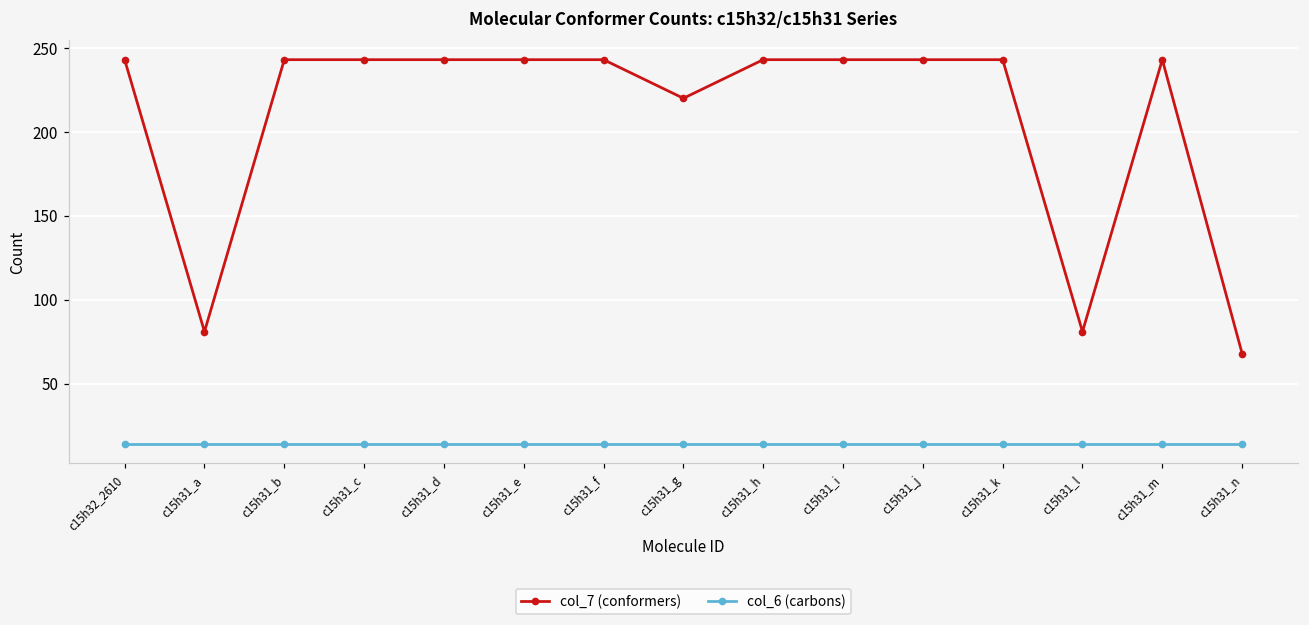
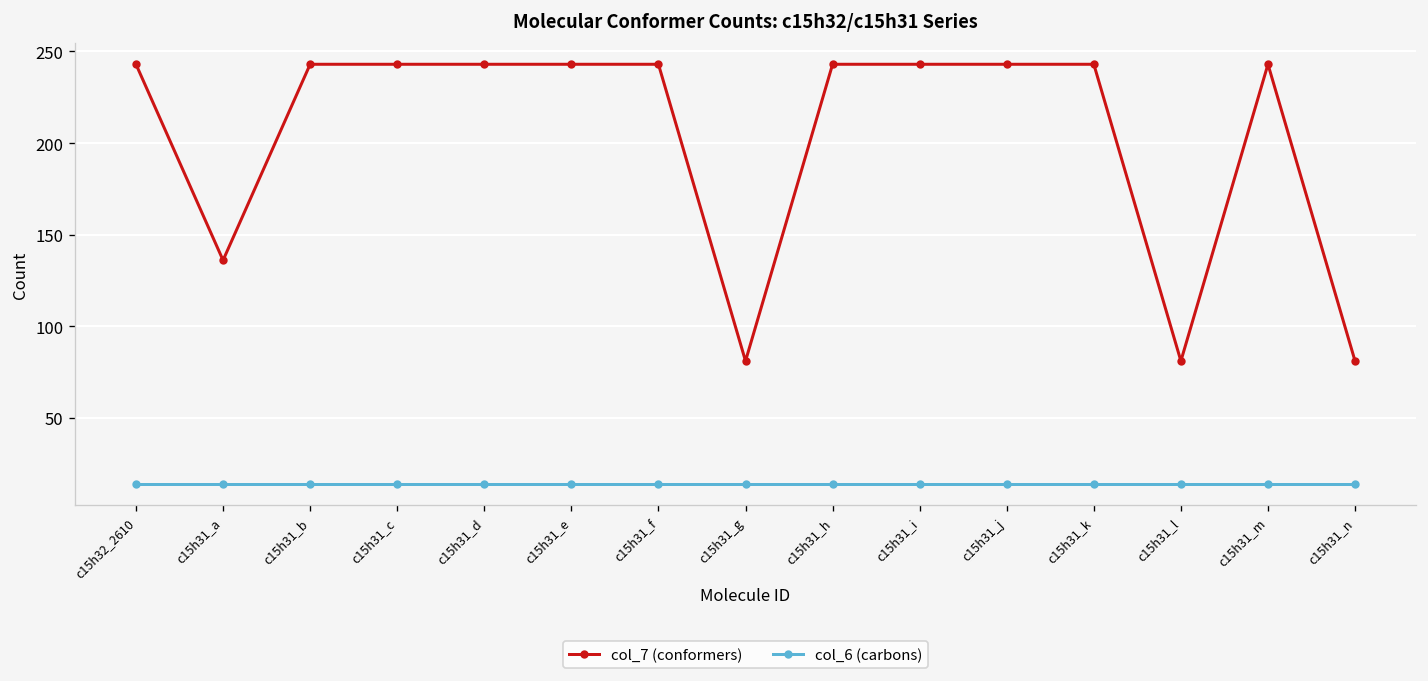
col_7 (conformers), c15h31_a: 81 -> 136
col_7 (conformers), c15h31_g: 220 -> 81
col_7 (conformers), c15h31_n: 68 -> 81
